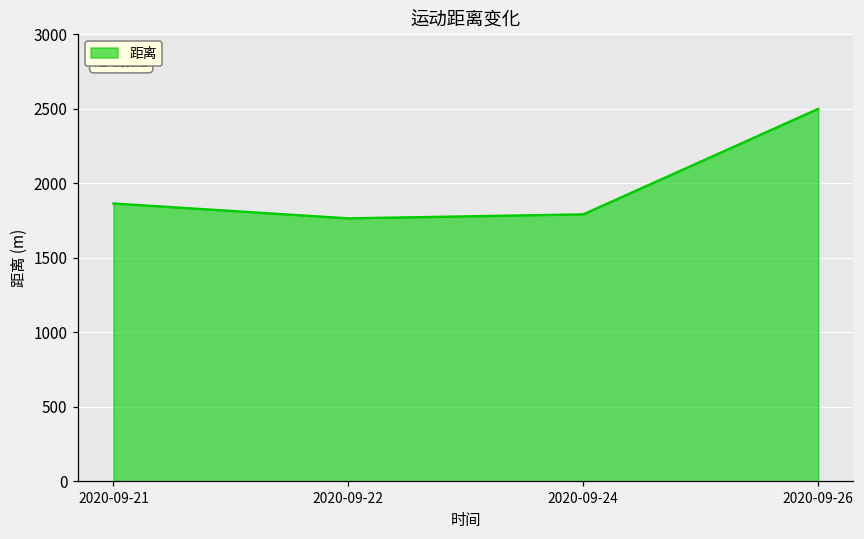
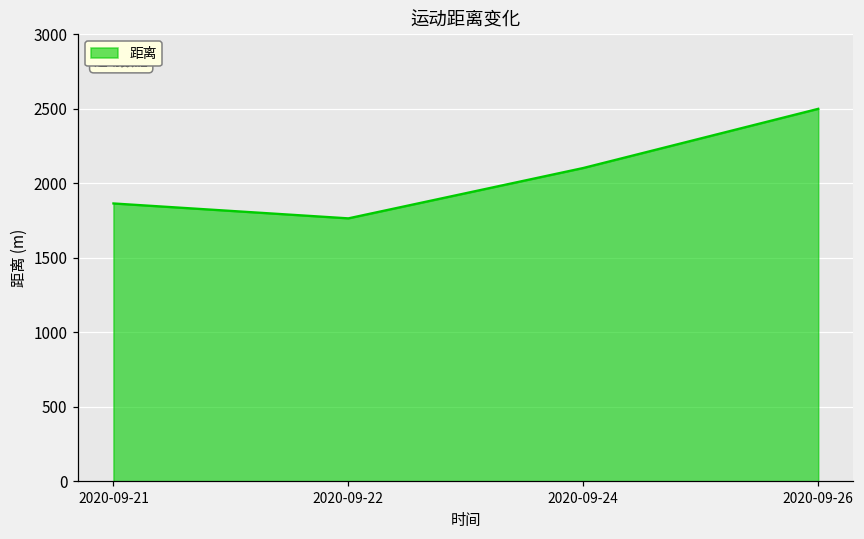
2020-09-24: 1790 -> 2100
